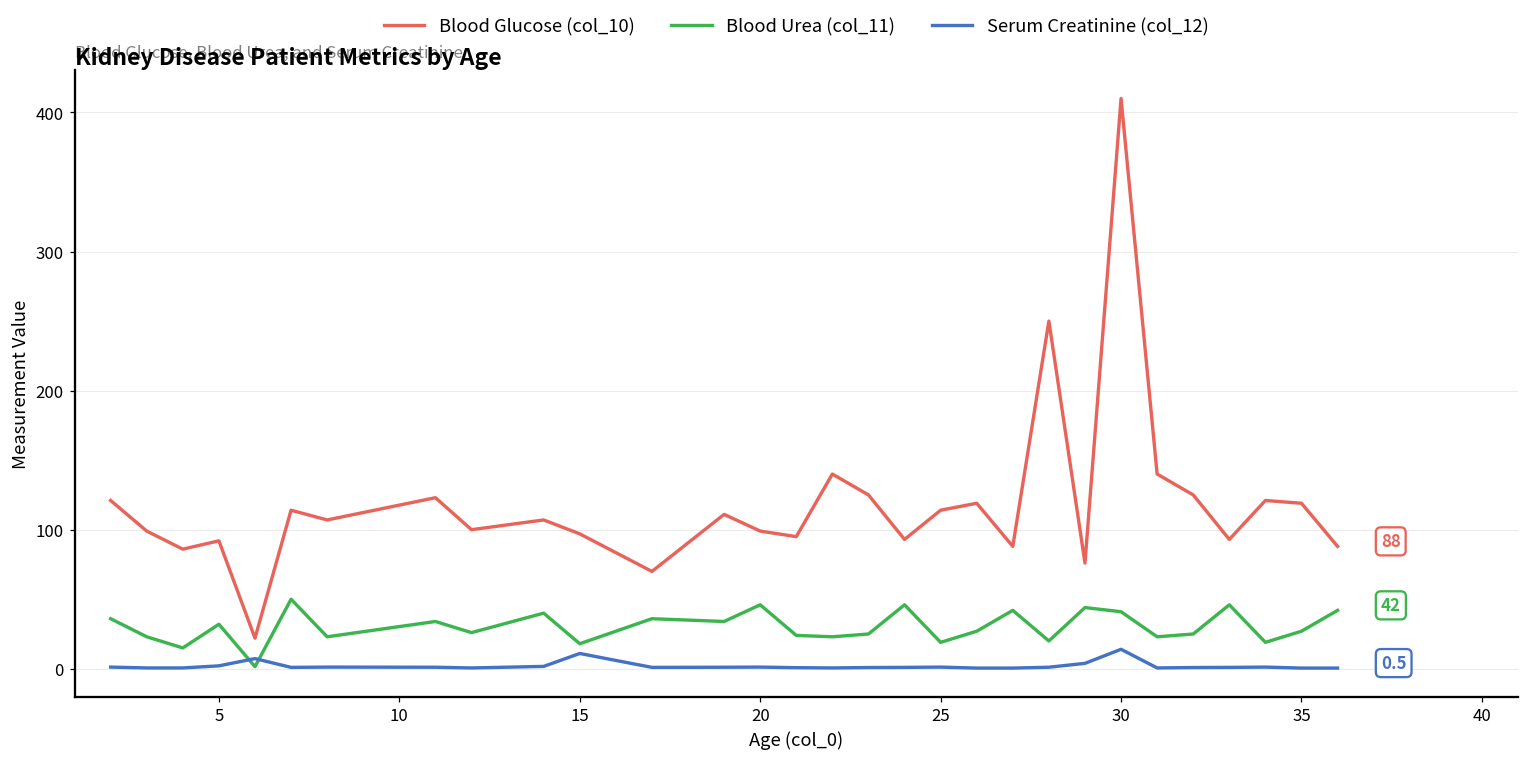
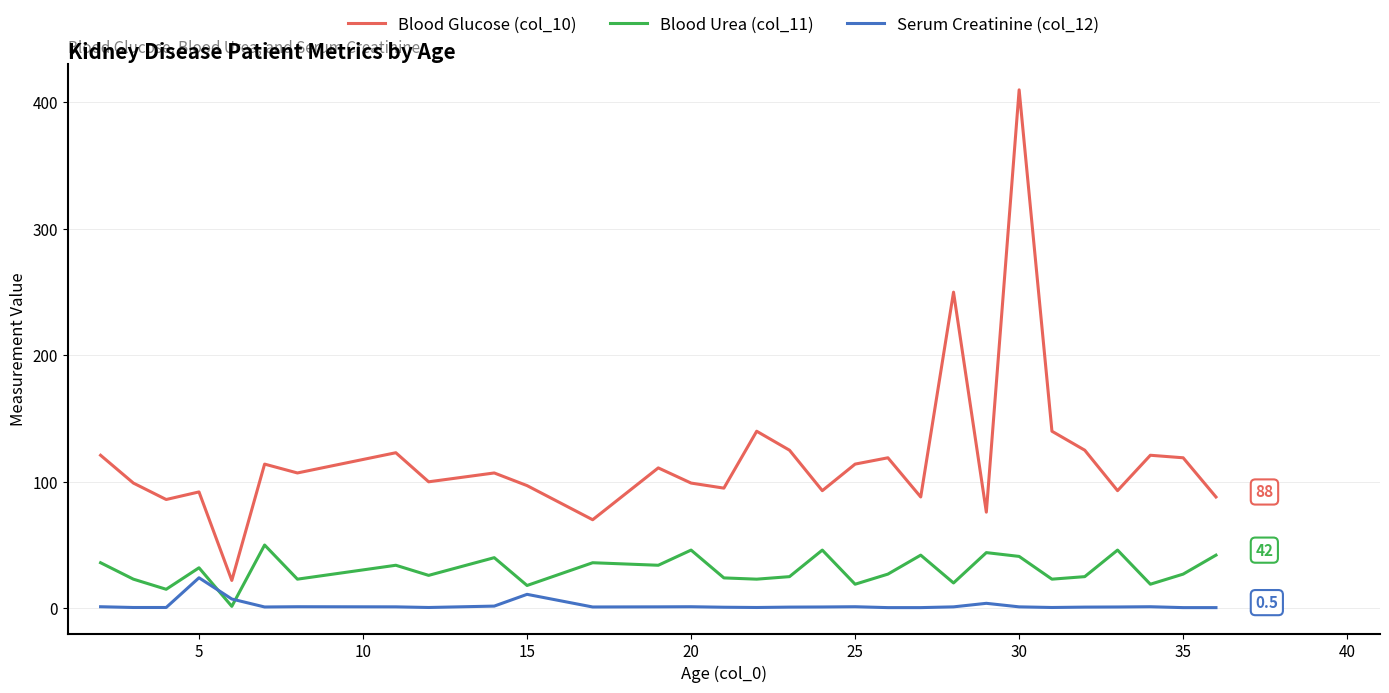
Serum Creatinine (col_12), 5: 2 -> 24
Serum Creatinine (col_12), 30: 14 -> 1
